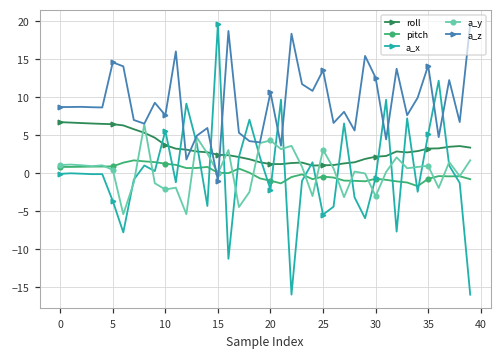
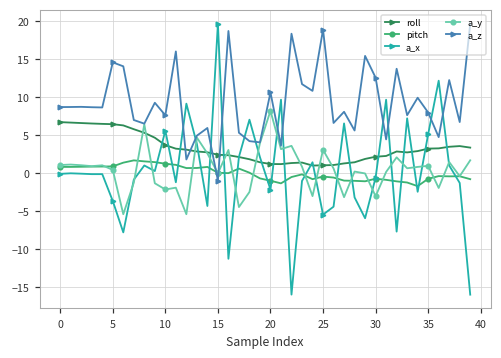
a_y, 20: 4 -> 8
a_z, 25: 13 -> 19
a_z, 35: 14 -> 8
